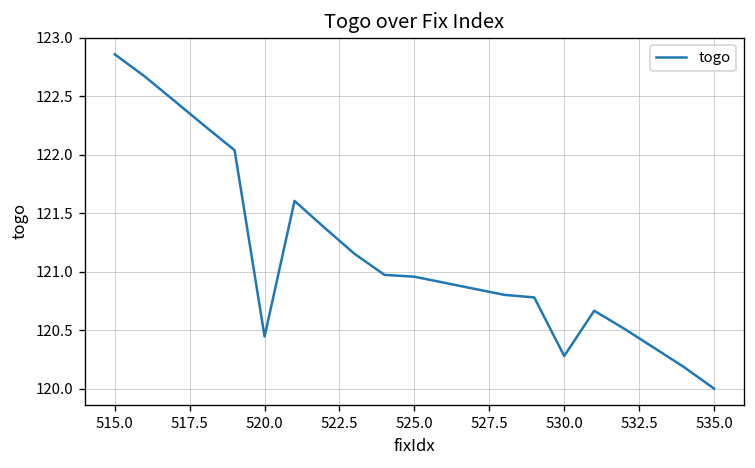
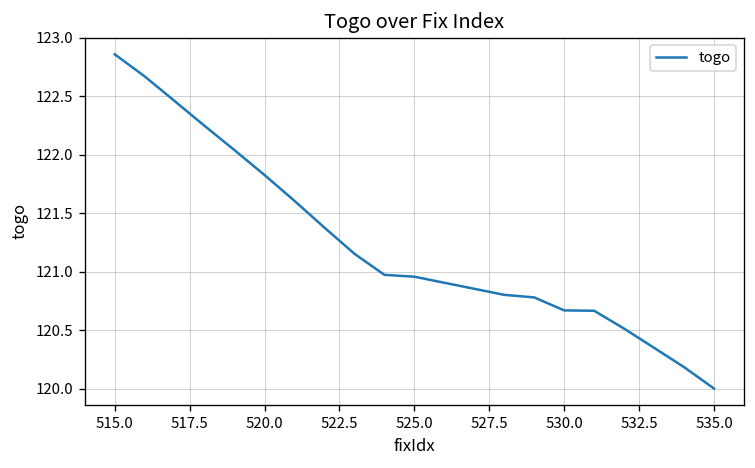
520.0: 120.4 -> 121.8
530.0: 120.3 -> 120.7
